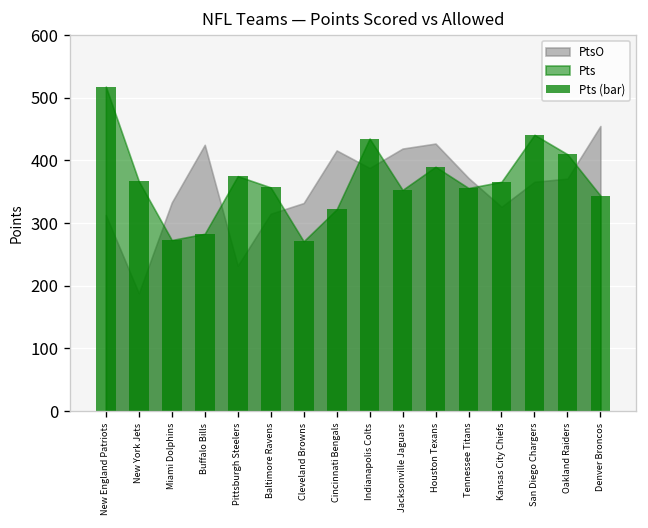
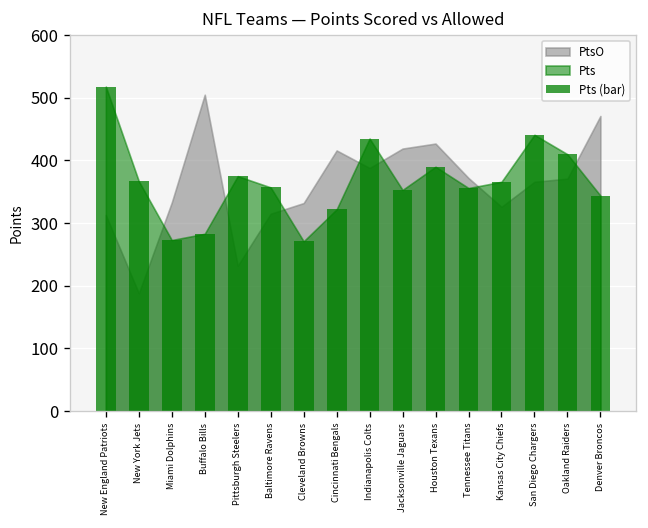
PtsO, Buffalo Bills: 430 -> 510
PtsO, Denver Broncos: 460 -> 470
